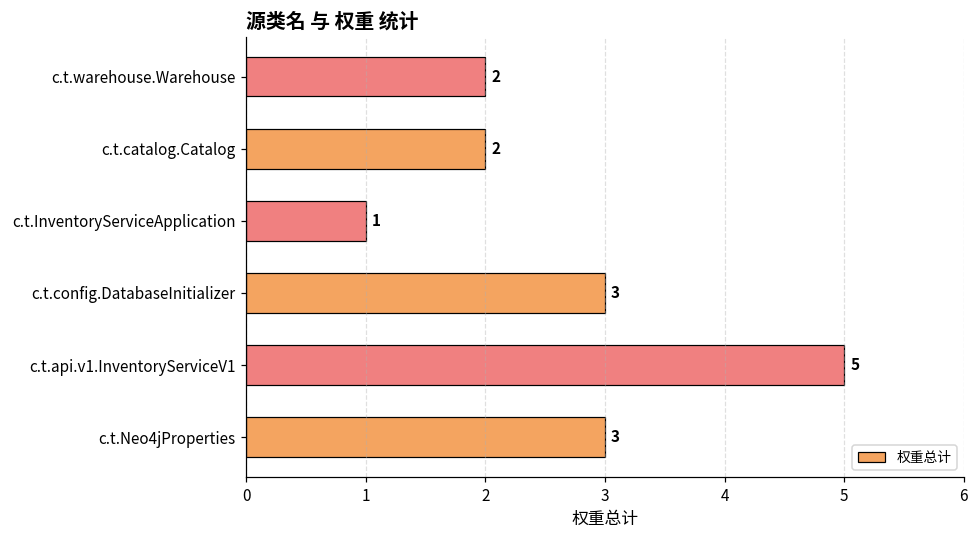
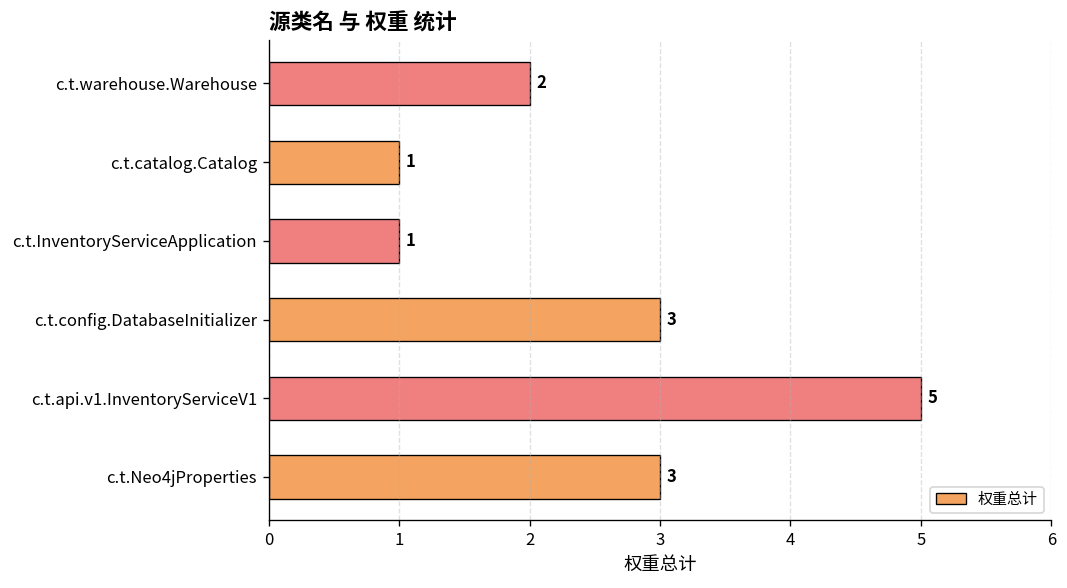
c.t.catalog.Catalog: 2 -> 1
